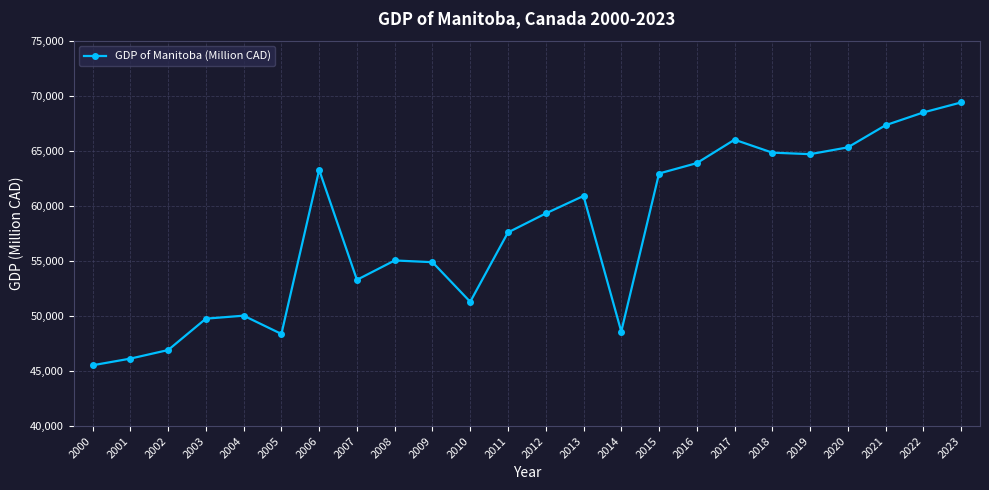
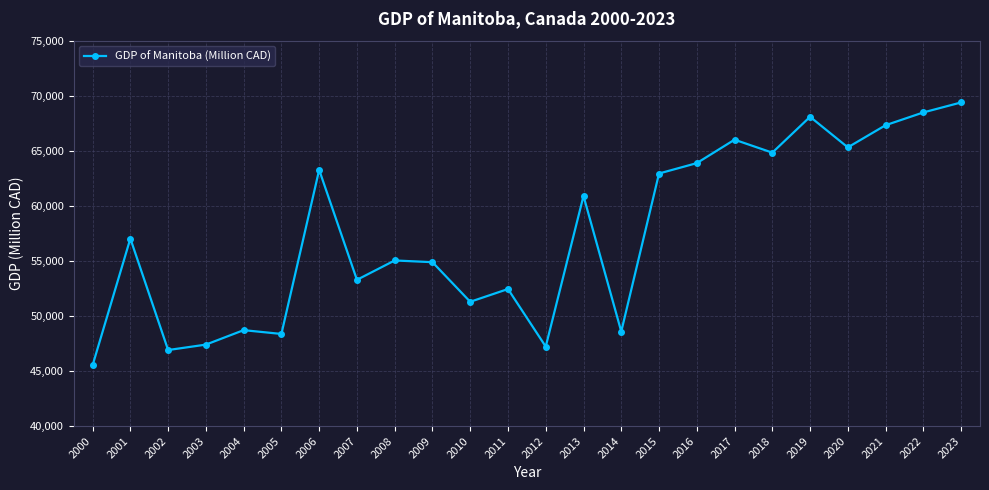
2001: 46,100 -> 57,000
2003: 49,800 -> 47,400
2004: 50,000 -> 48,700
2011: 57,600 -> 52,400
2012: 59,300 -> 47,200
2019: 64,700 -> 68,100
